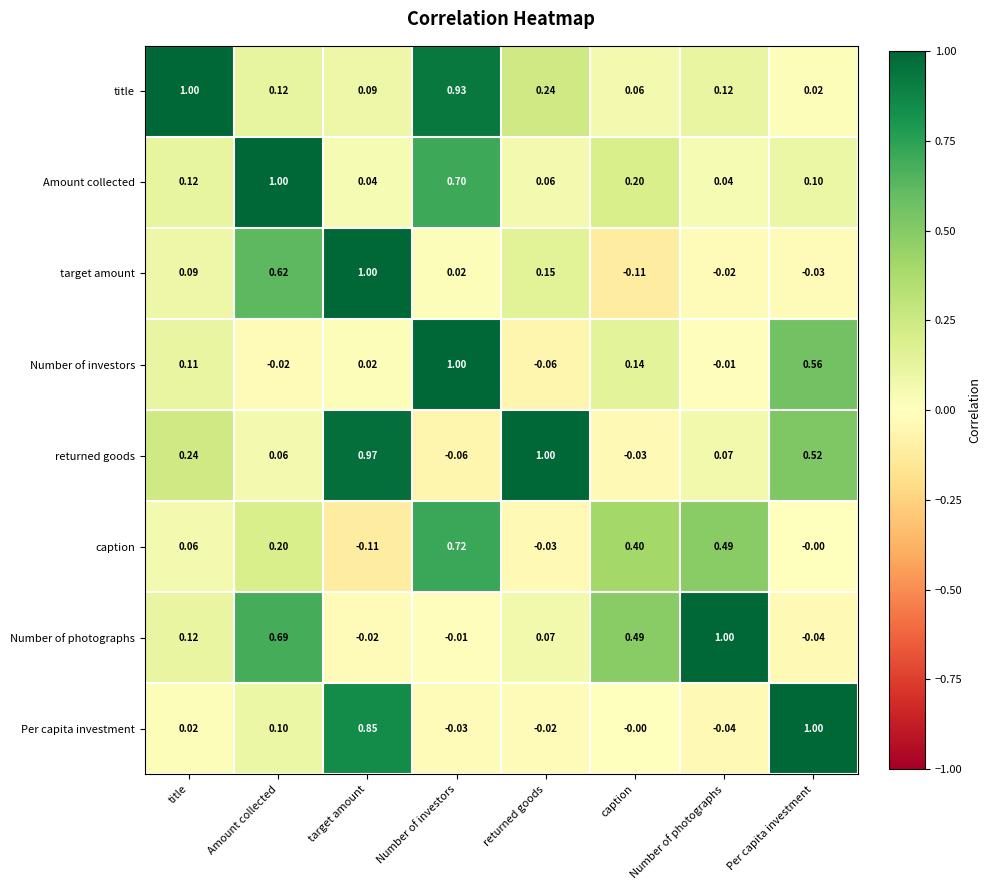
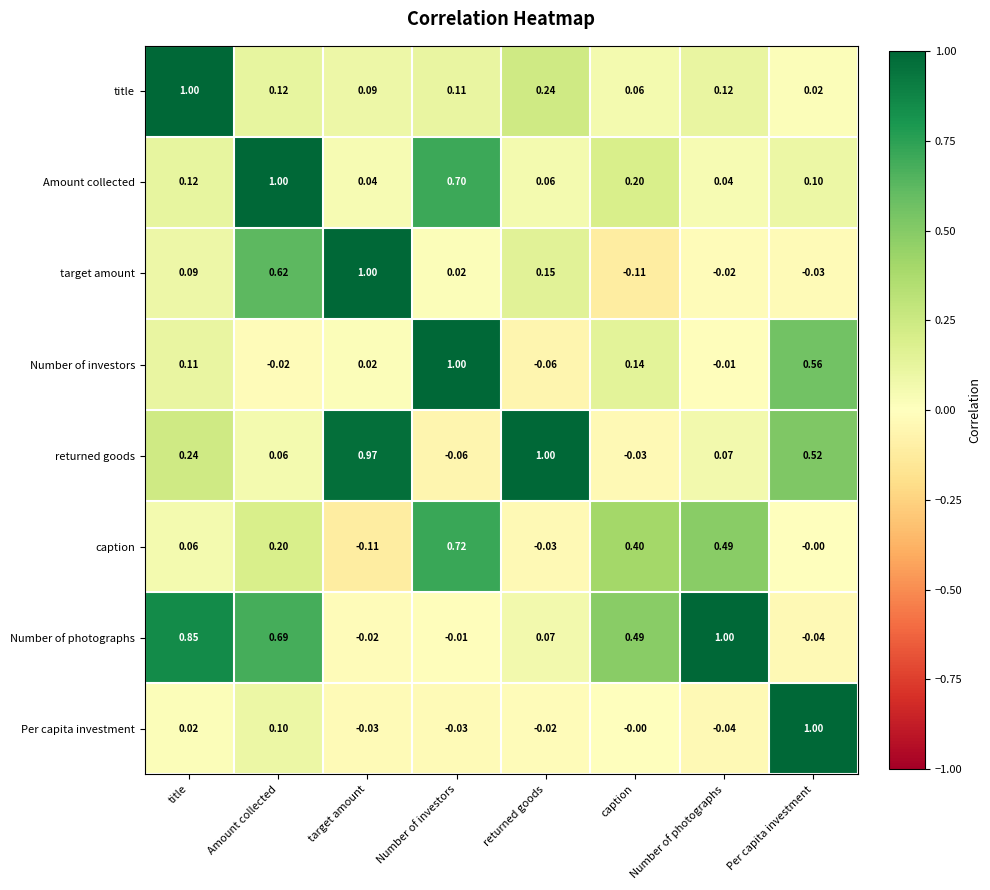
title, Number of investors: 0.93 -> 0.11
Number of photographs, title: 0.12 -> 0.85
Per capita investment, target amount: 0.85 -> -0.03
